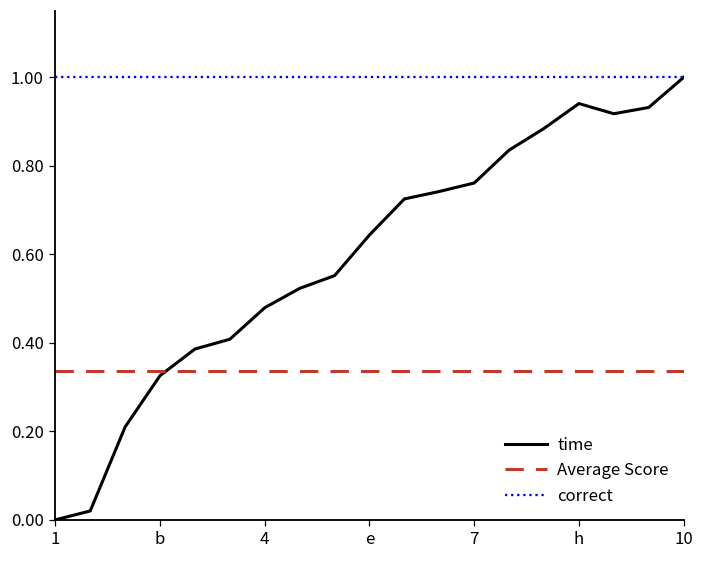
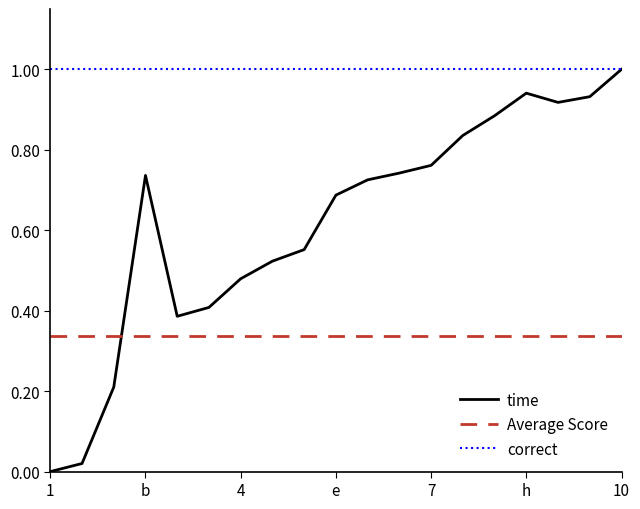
time, b: 0.33 -> 0.74
time, e: 0.64 -> 0.69
